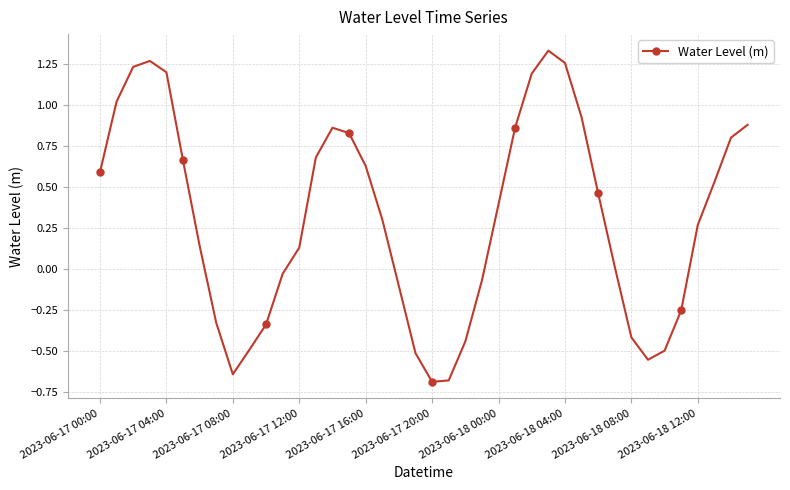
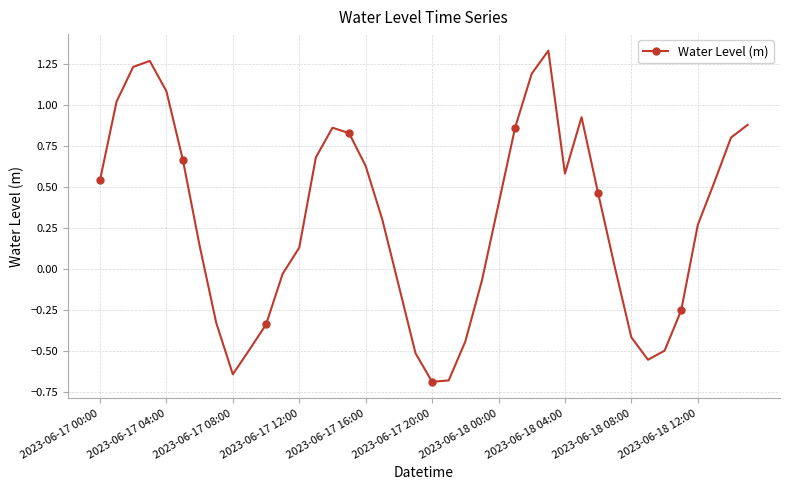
2023-06-17 00:00: 0.59 -> 0.54
2023-06-17 04:00: 1.20 -> 1.09
2023-06-18 04:00: 1.26 -> 0.58
